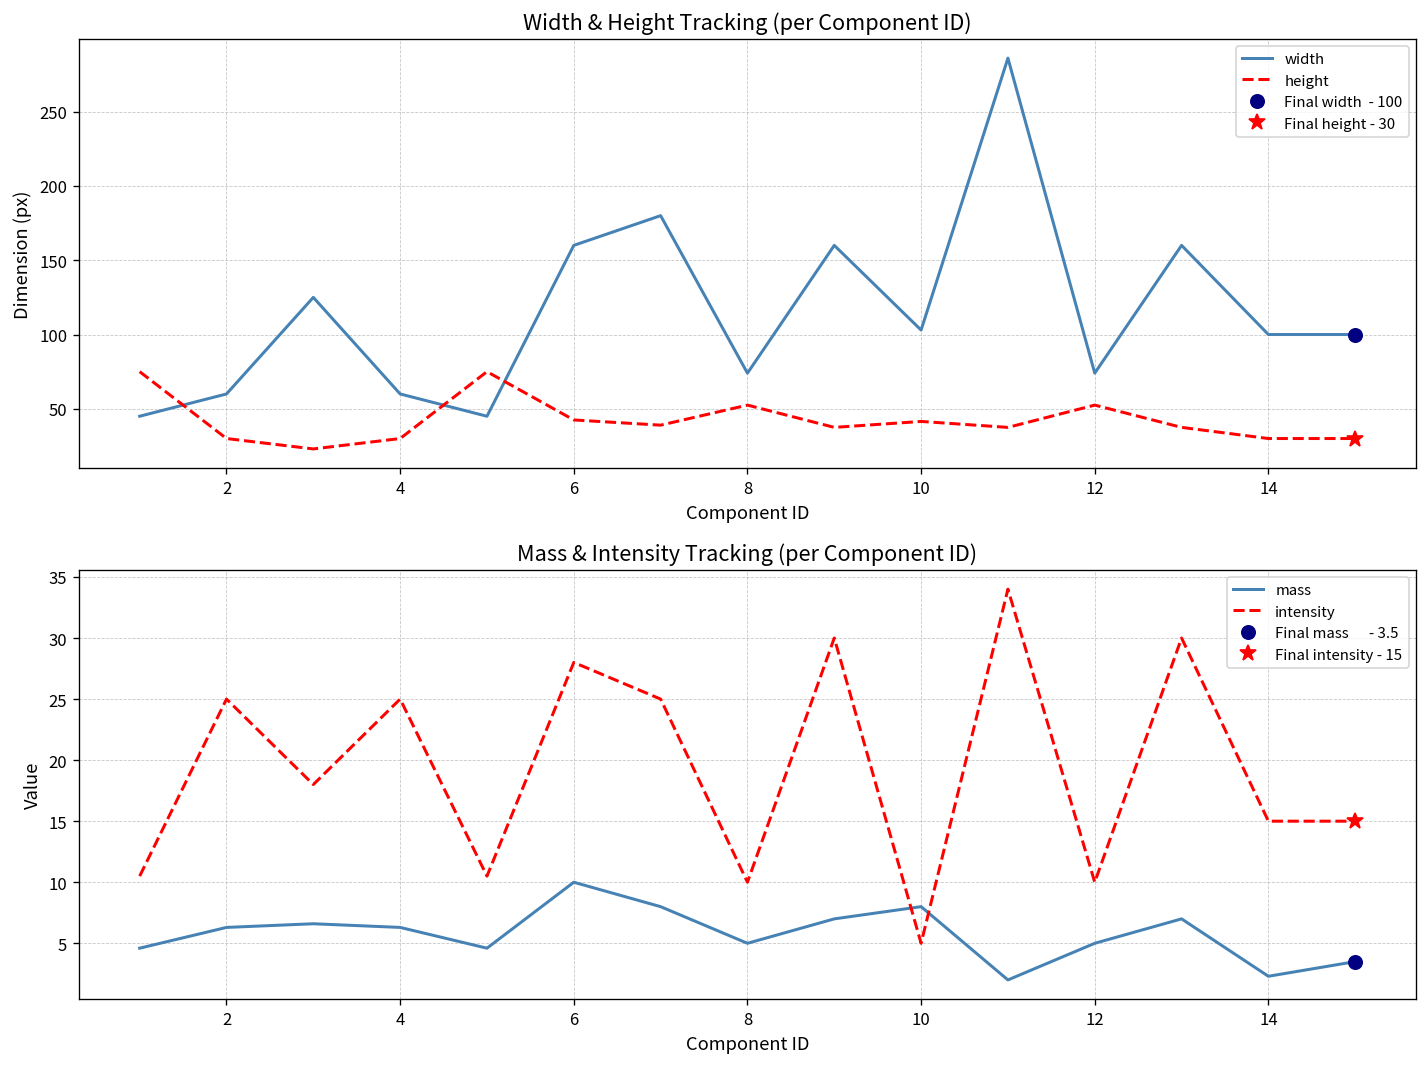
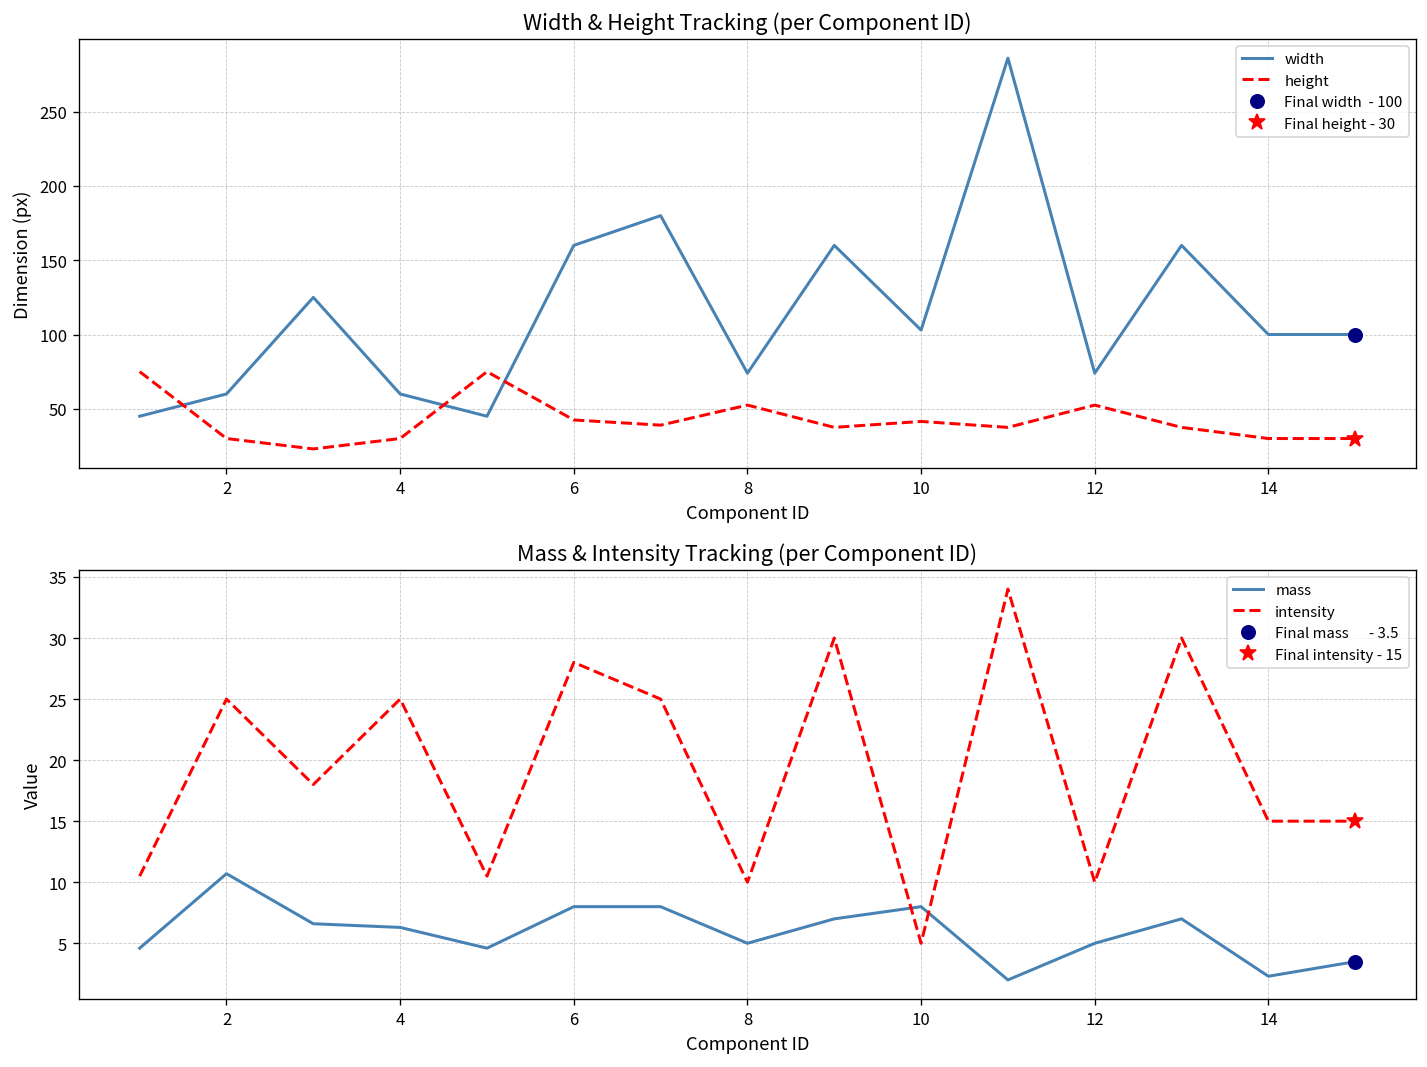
Mass & Intensity Tracking (per Component ID), mass, 2: 6.3 -> 10.7
Mass & Intensity Tracking (per Component ID), mass, 6: 10 -> 8
